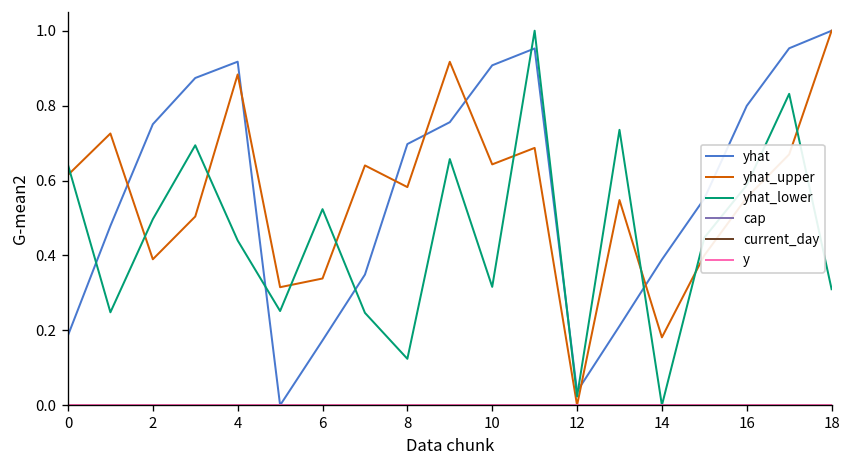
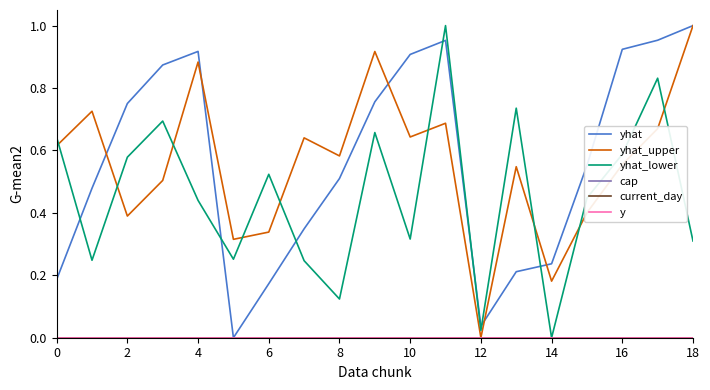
yhat_lower, 2: 0.50 -> 0.58
yhat, 8: 0.70 -> 0.51
yhat, 14: 0.39 -> 0.24
yhat, 16: 0.80 -> 0.92
